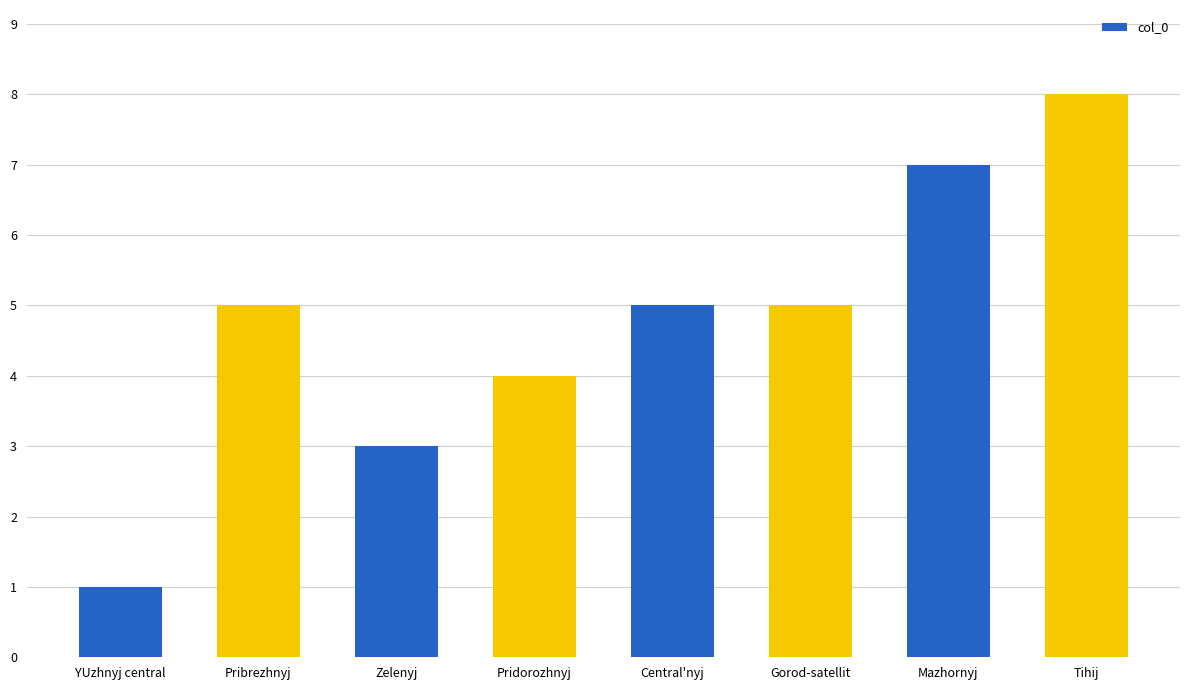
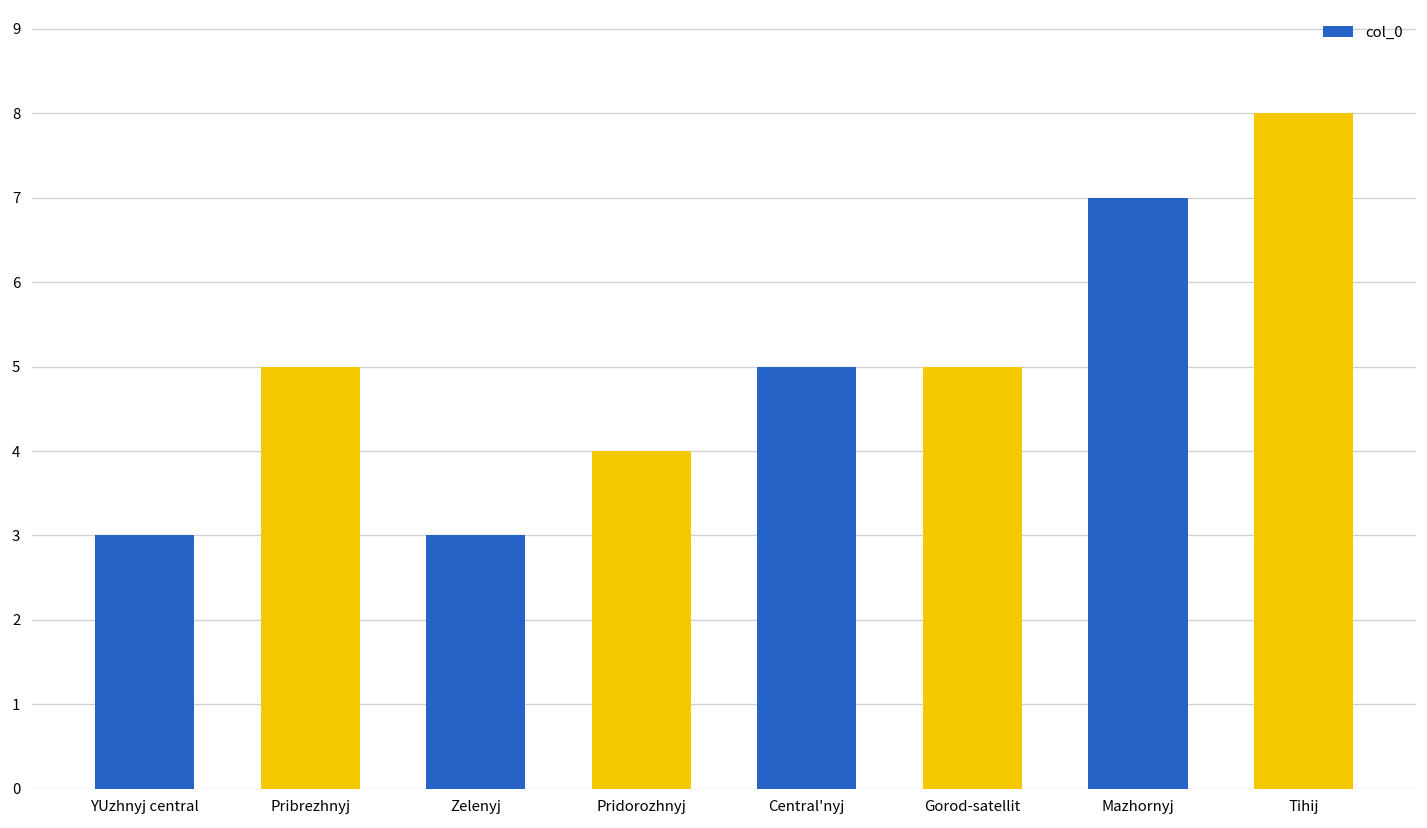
YUzhnyj central: 1 -> 3
